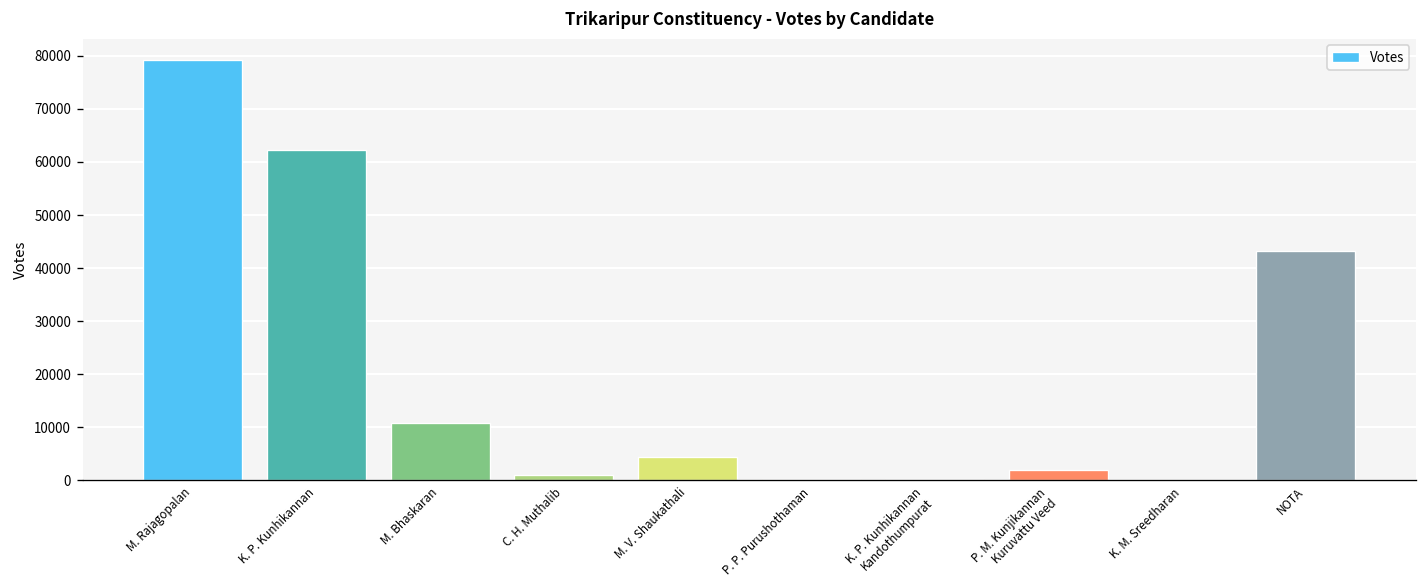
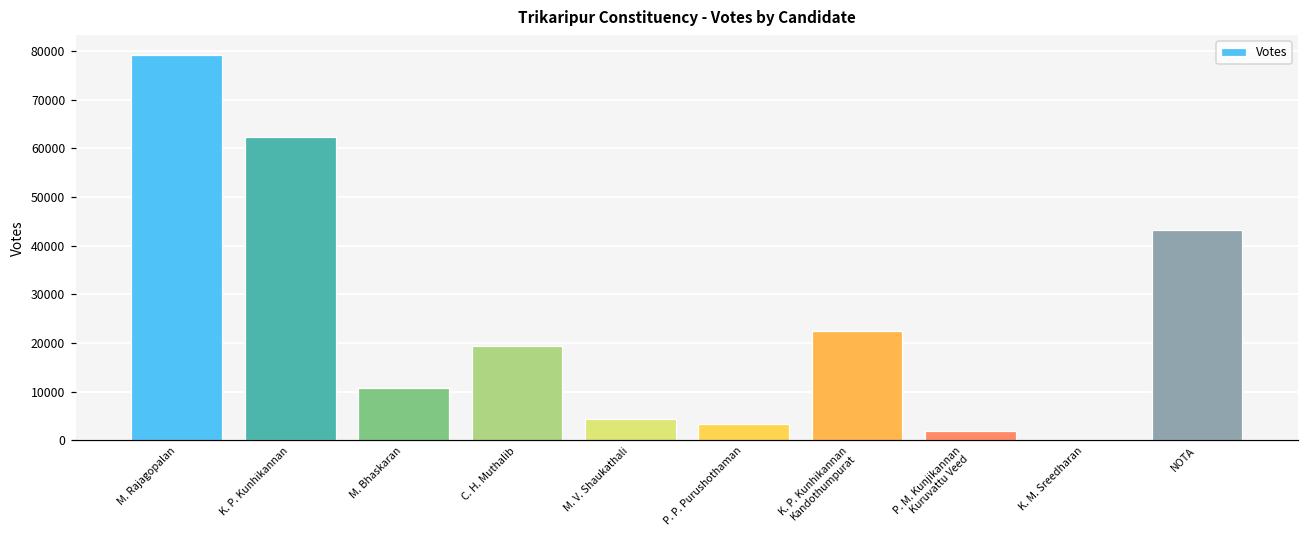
C. H. Muthalib: 1000 -> 19000
P. P. Purushothaman: 0 -> 3000
K. P. Kunhikannan Kandothumpurat: 0 -> 23000
